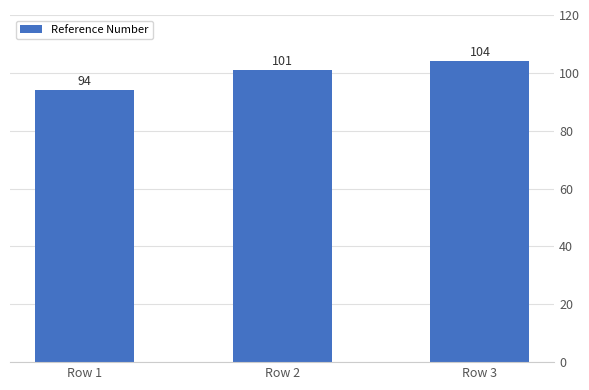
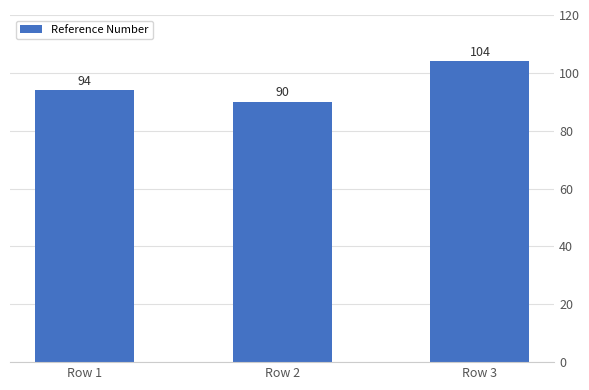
Row 2: 101 -> 90
